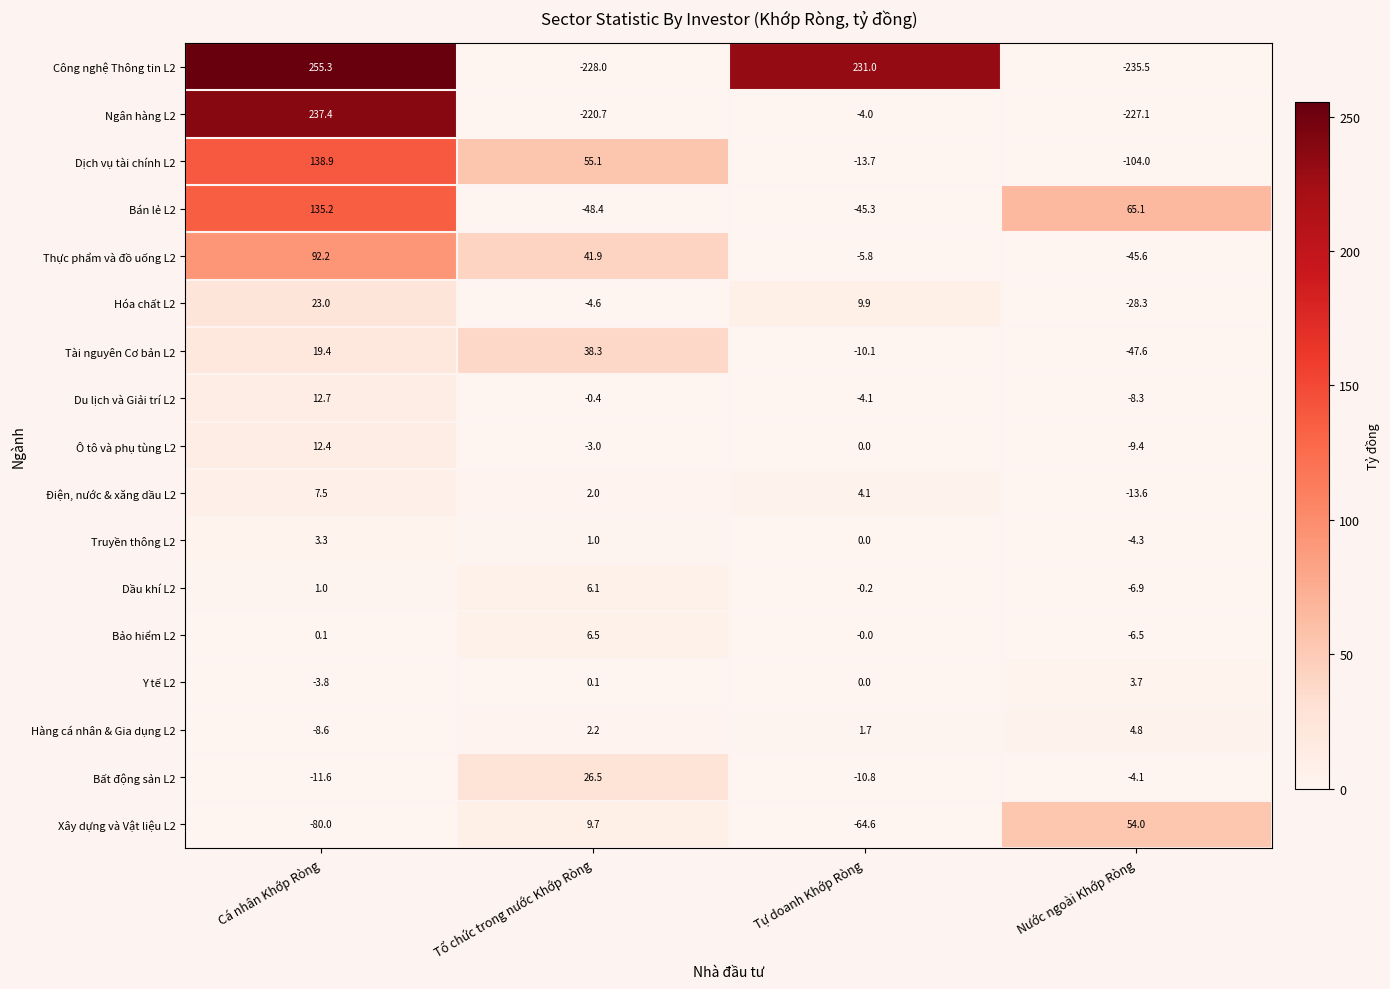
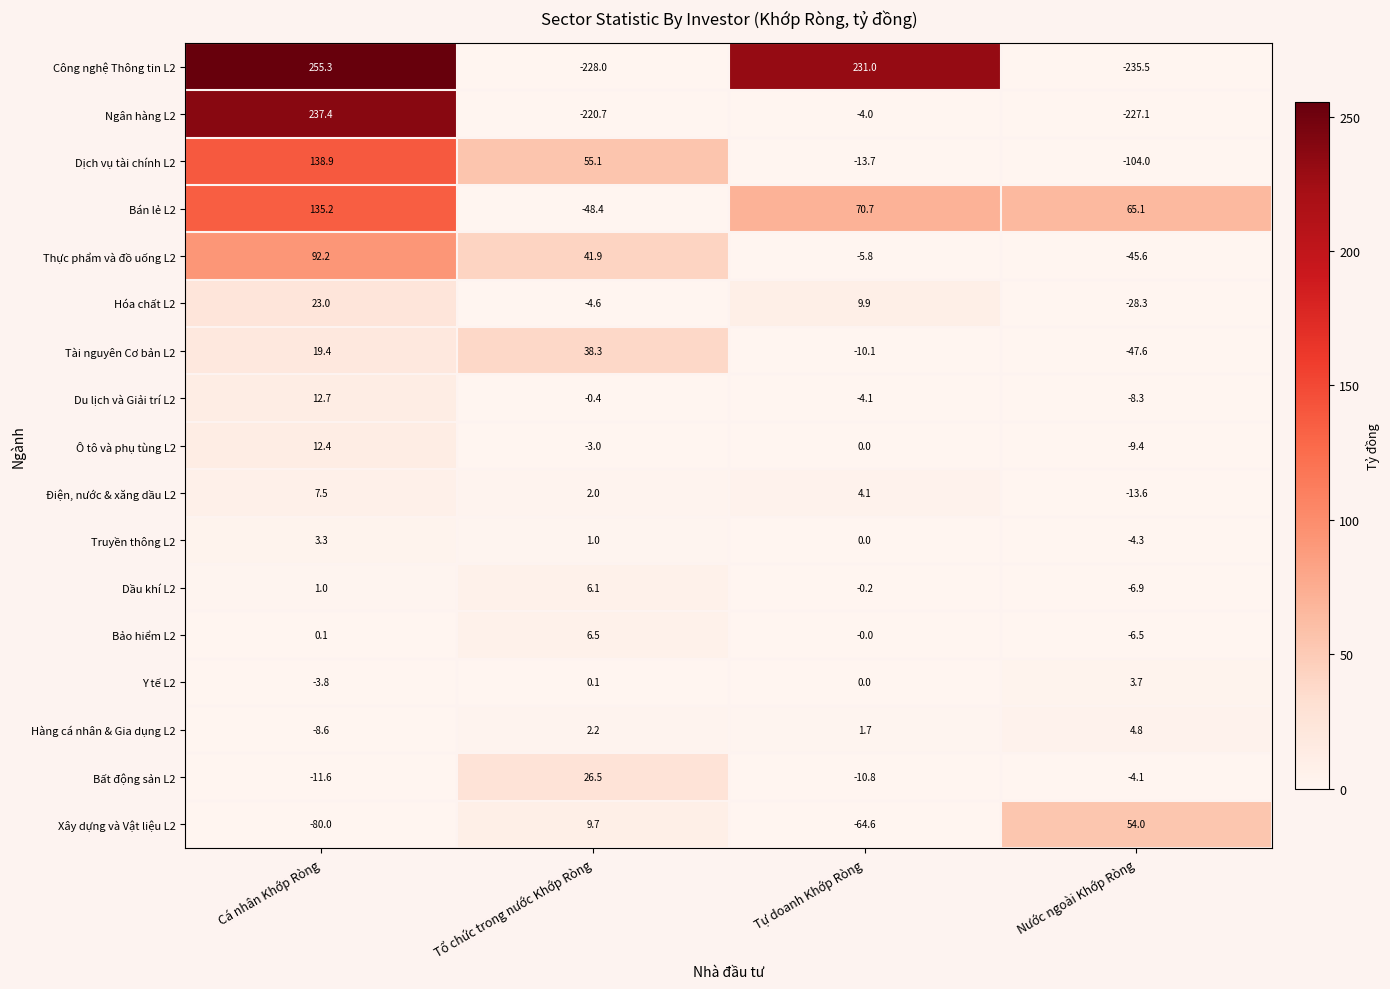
Bán lẻ L2, Tự doanh Khớp Ròng: -45.3 -> 70.7
